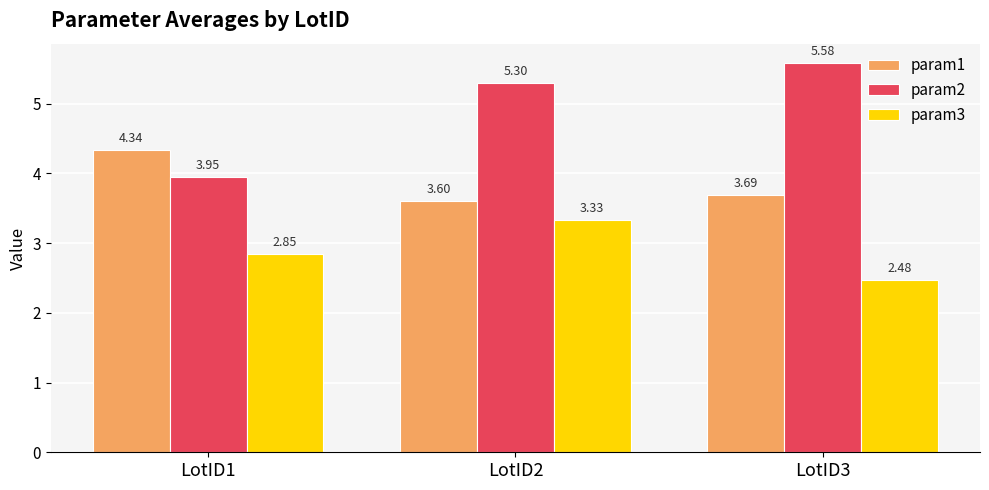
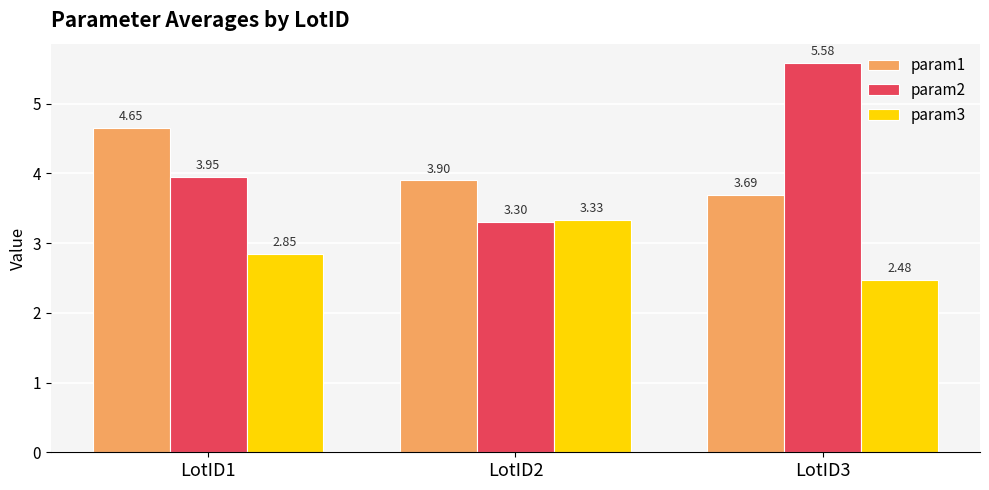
param1, LotID1: 4.34 -> 4.65
param1, LotID2: 3.60 -> 3.90
param2, LotID2: 5.30 -> 3.30
